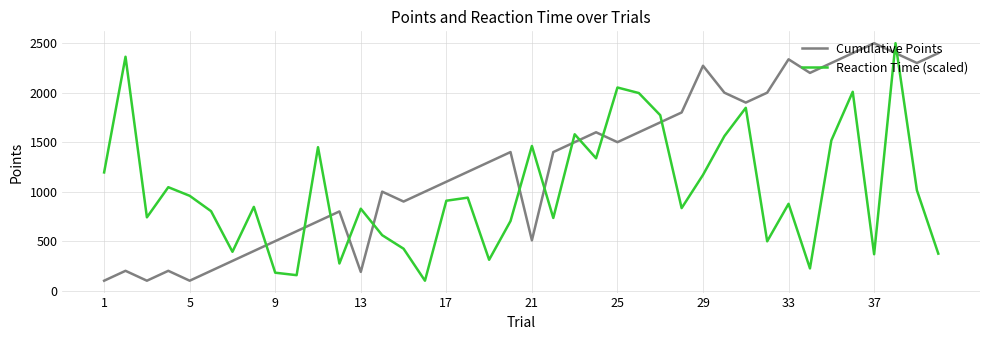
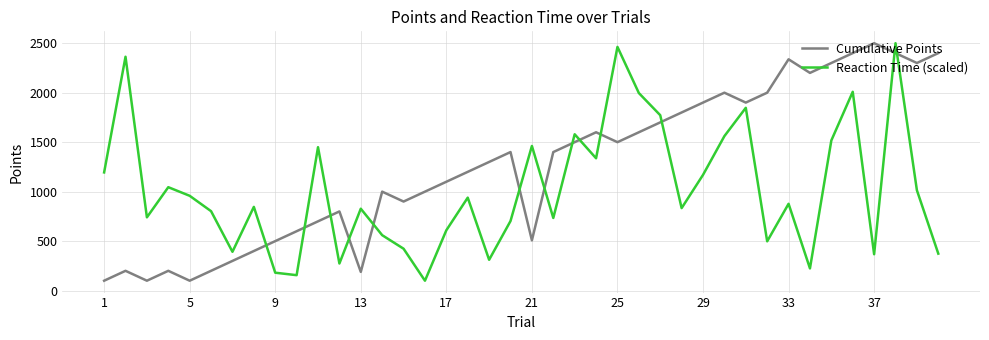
Reaction Time (scaled), 17: 900 -> 600
Reaction Time (scaled), 25: 2100 -> 2500
Cumulative Points, 29: 2300 -> 1900
